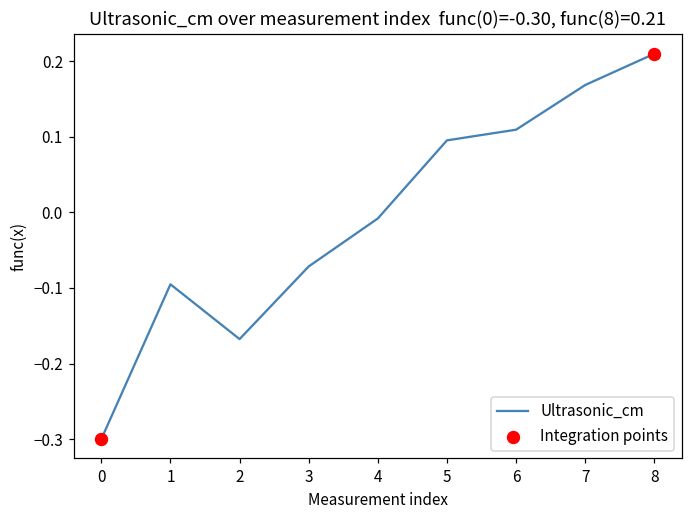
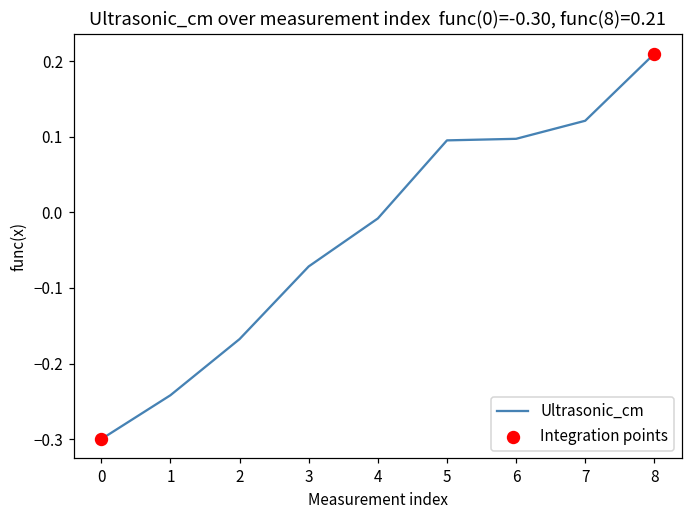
Ultrasonic_cm, 1: -0.10 -> -0.24
Ultrasonic_cm, 6: 0.11 -> 0.10
Ultrasonic_cm, 7: 0.17 -> 0.12
